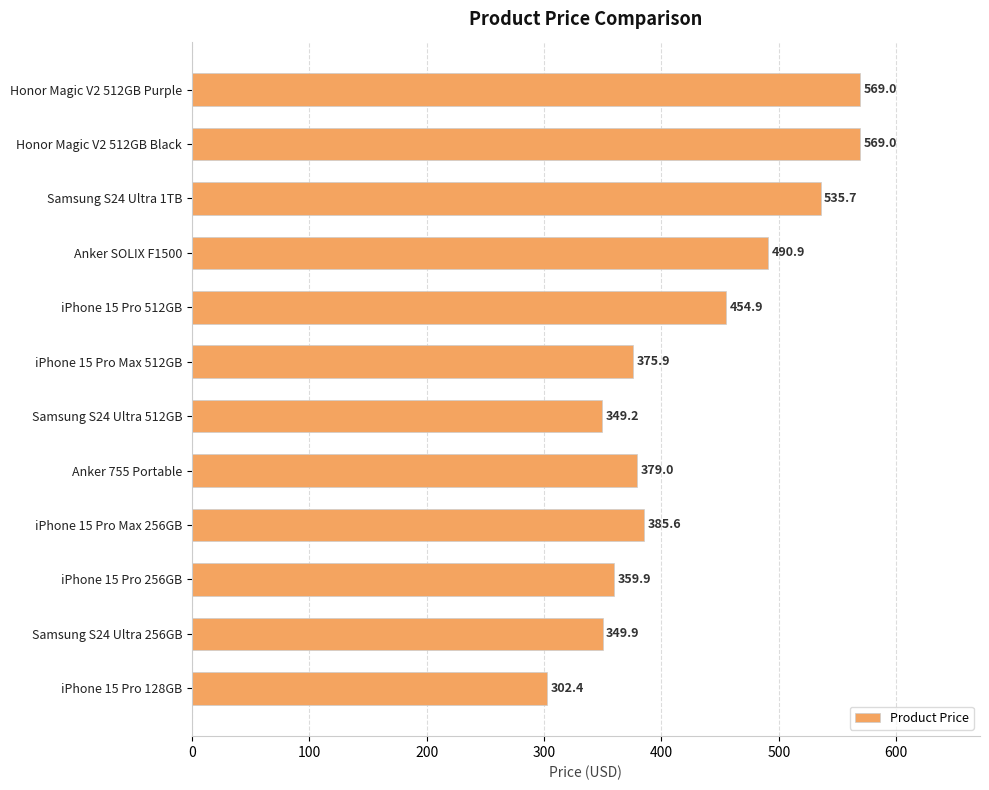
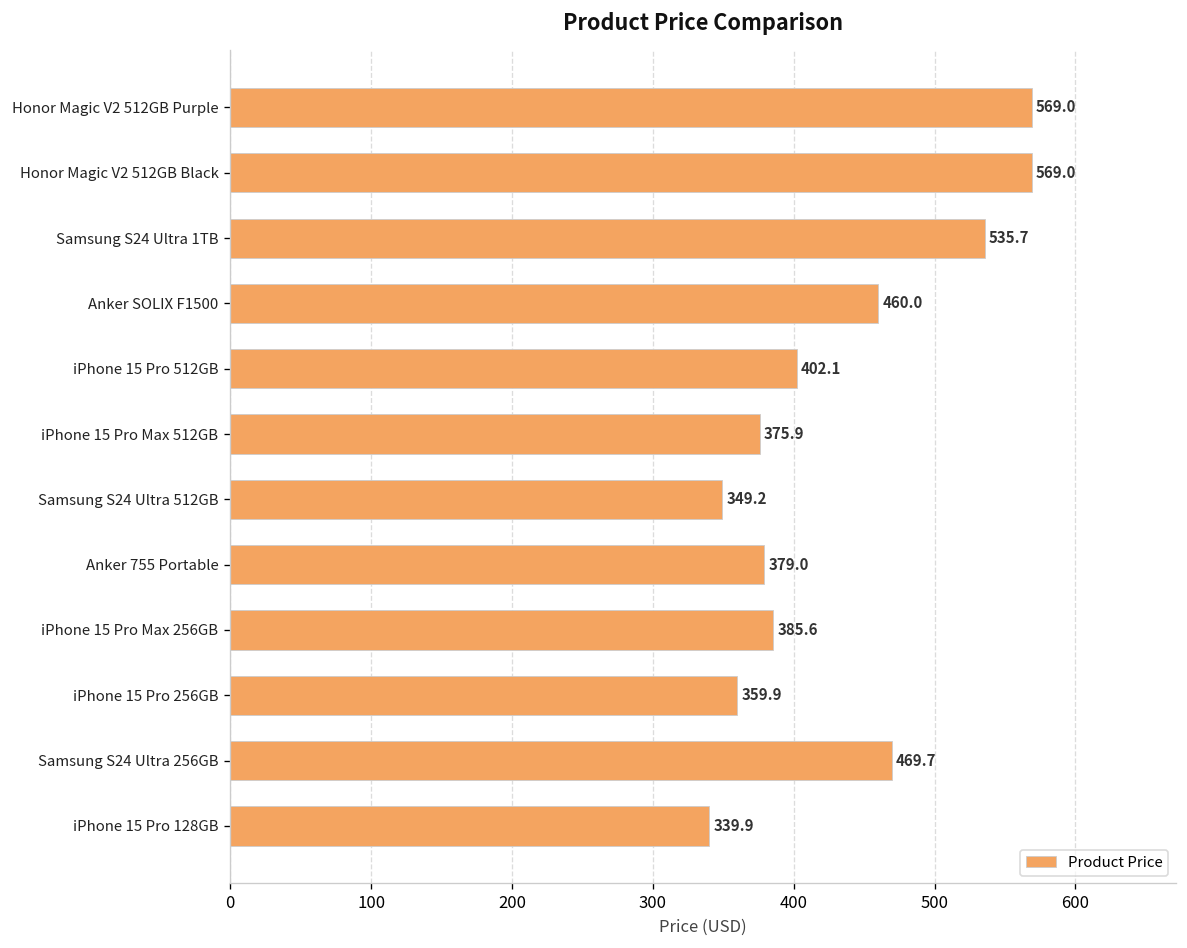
Anker SOLIX F1500: 490.9 -> 460.0
iPhone 15 Pro 512GB: 454.9 -> 402.1
Samsung S24 Ultra 256GB: 349.9 -> 469.7
iPhone 15 Pro 128GB: 302.4 -> 339.9
